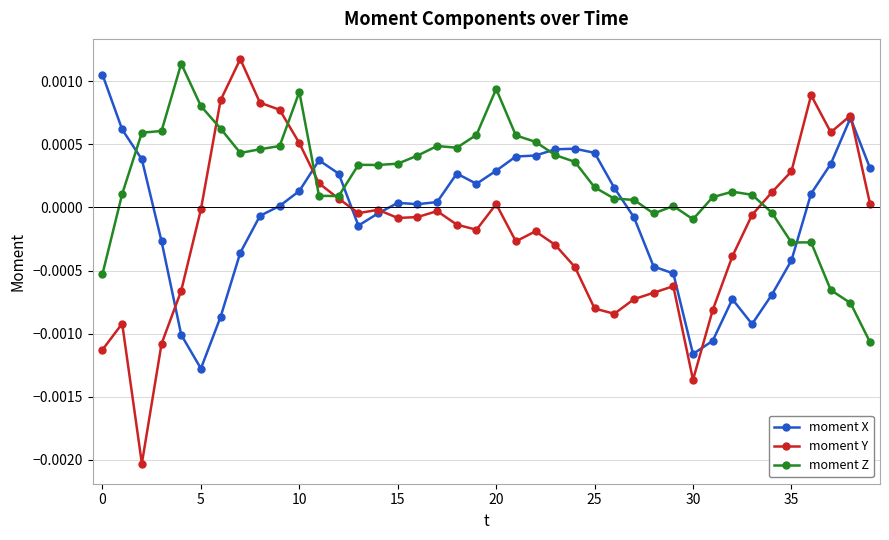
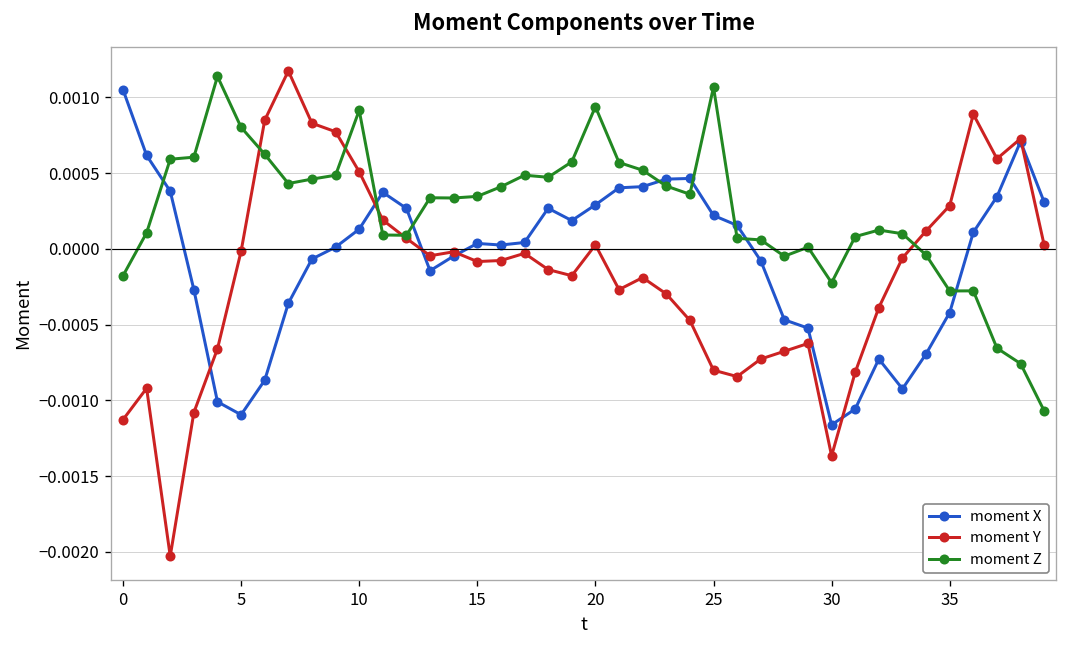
moment Z, 0: -0.00053 -> -0.00018
moment X, 5: -0.00128 -> -0.00109
moment X, 25: 0.00043 -> 0.00022
moment Z, 25: 0.00016 -> 0.00107
moment Z, 30: -0.00009 -> -0.00022
